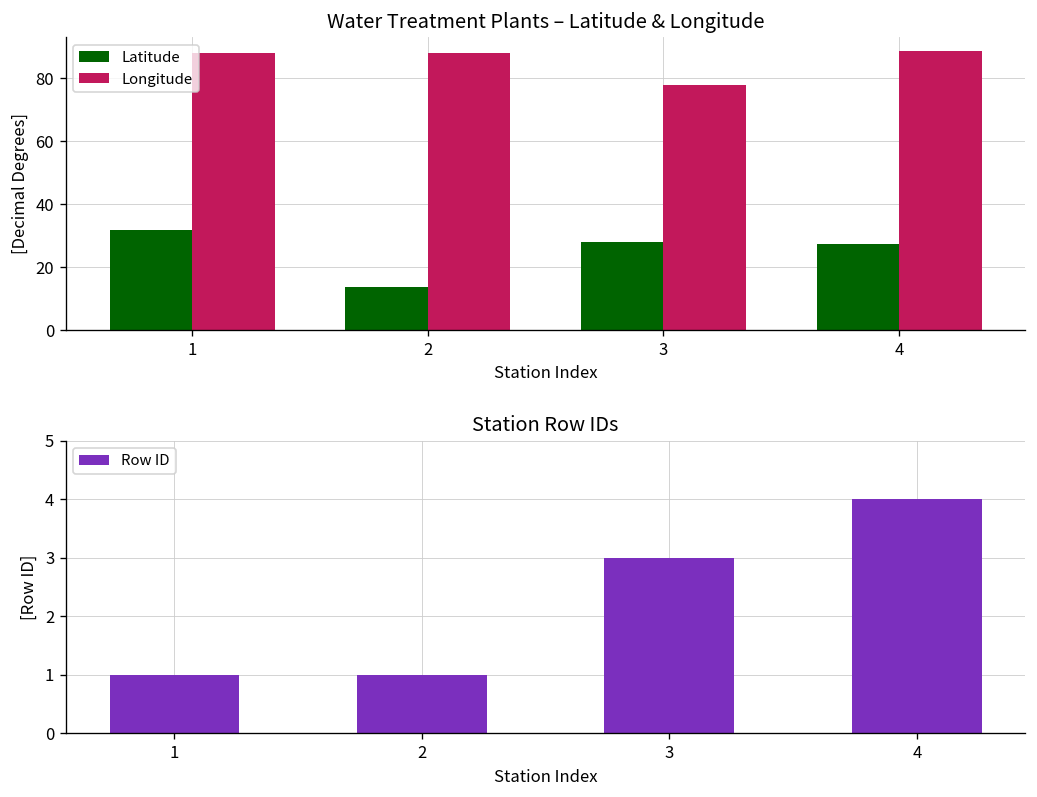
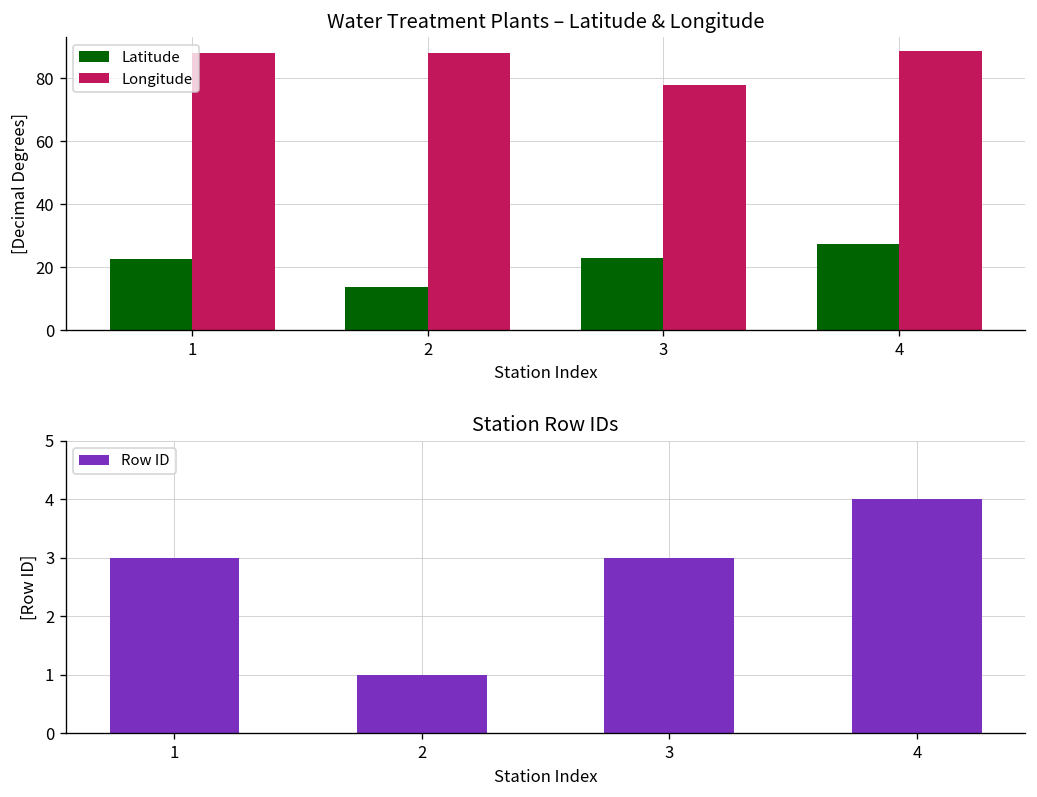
Water Treatment Plants – Latitude & Longitude, Latitude, 1: 32 -> 22
Water Treatment Plants – Latitude & Longitude, Latitude, 3: 28 -> 23
Station Row IDs, 1: 1 -> 3
